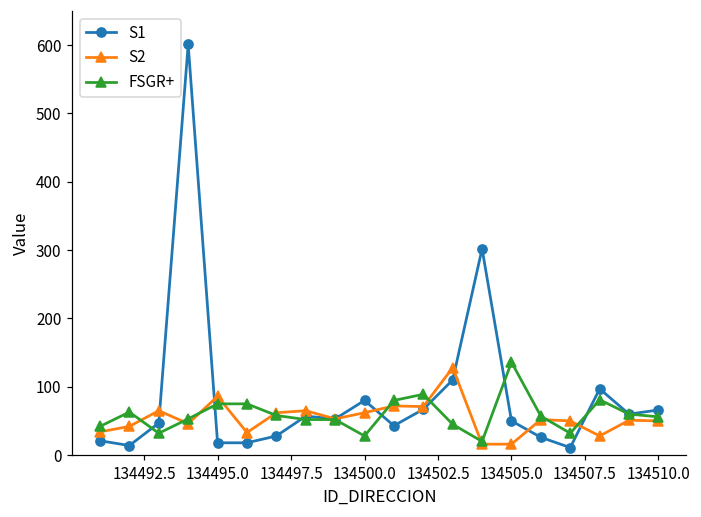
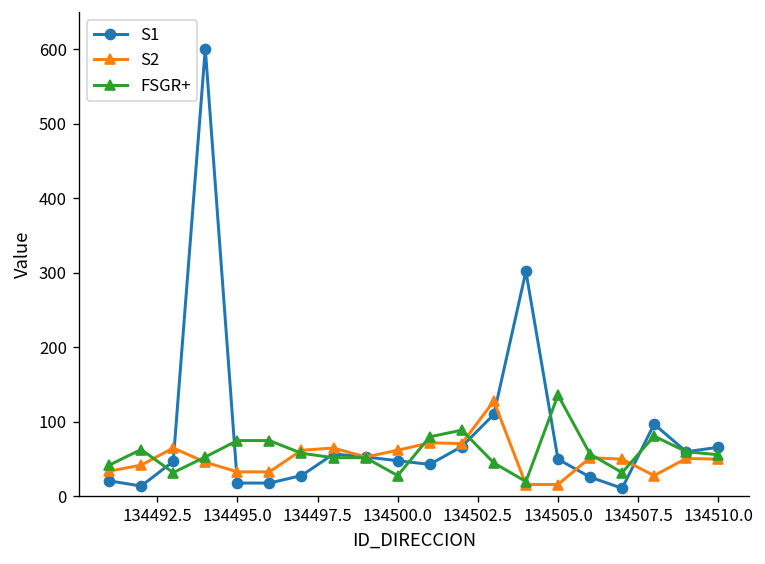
S2, 134495.0: 90 -> 30
S1, 134500.0: 80 -> 50
